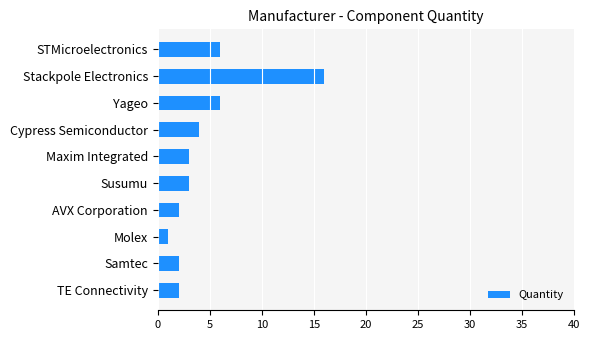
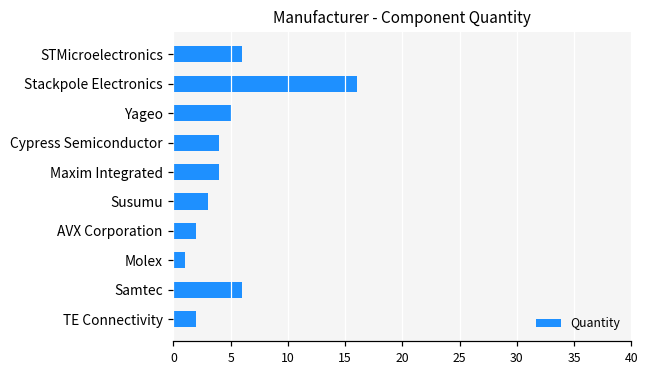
Yageo: 6 -> 5
Maxim Integrated: 3 -> 4
Samtec: 2 -> 6
